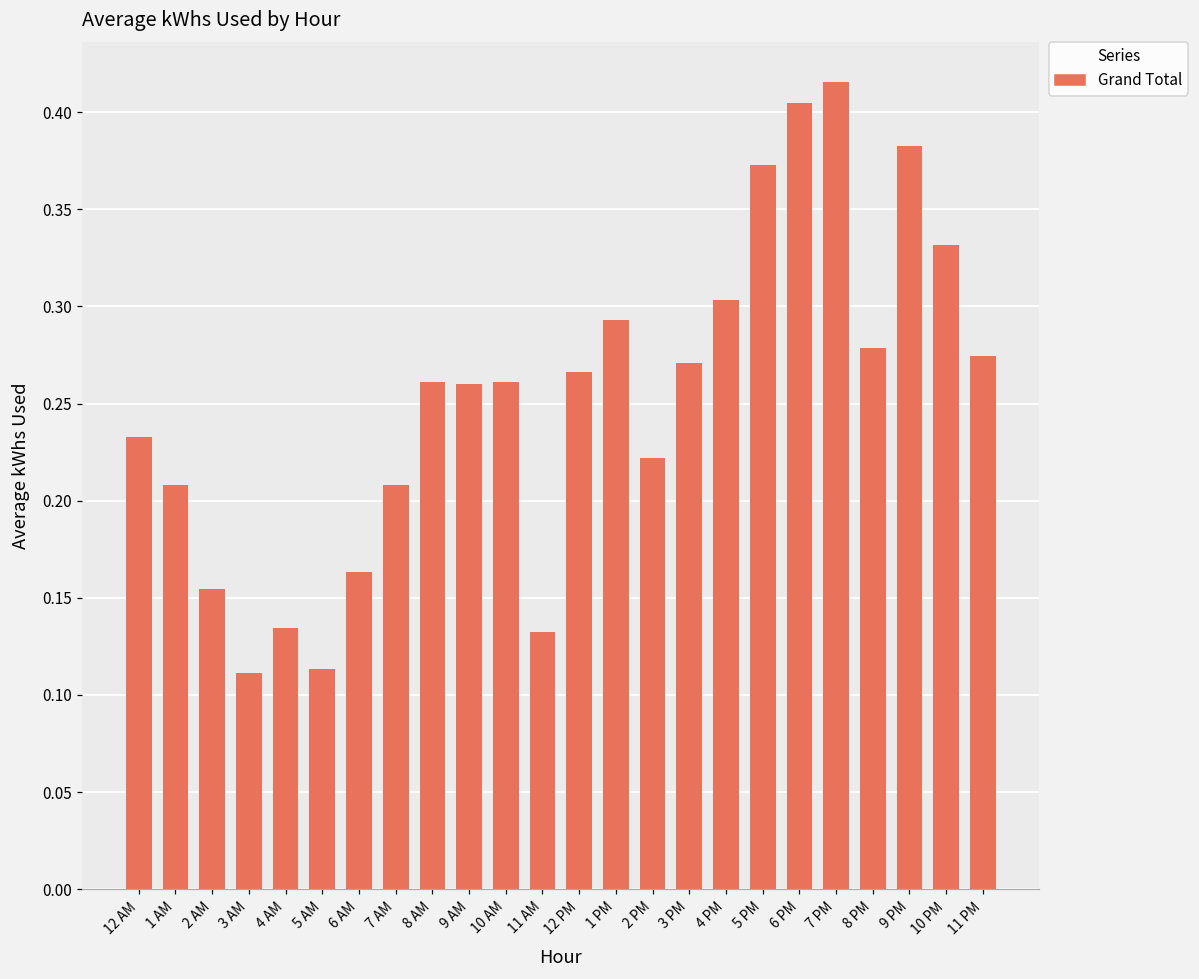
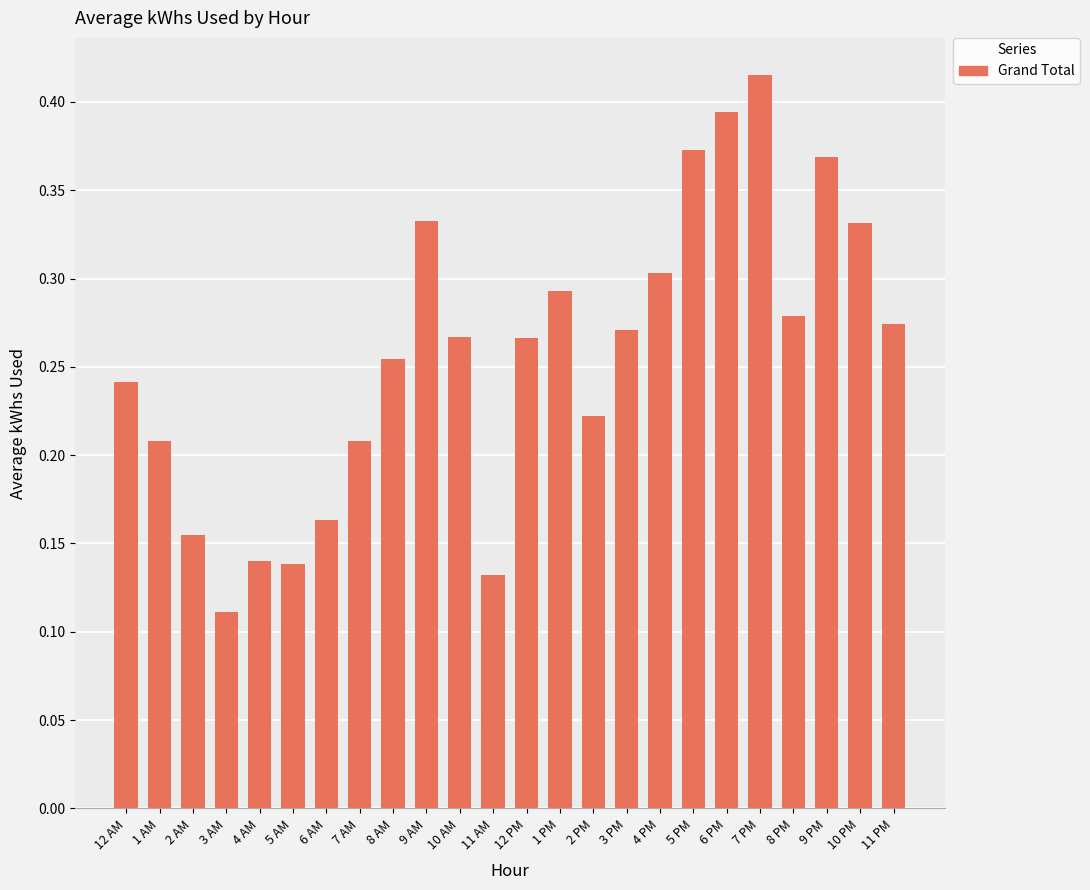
12 AM: 0.233 -> 0.242
4 AM: 0.134 -> 0.140
5 AM: 0.113 -> 0.138
8 AM: 0.261 -> 0.255
9 AM: 0.260 -> 0.333
10 AM: 0.261 -> 0.267
6 PM: 0.404 -> 0.394
9 PM: 0.383 -> 0.369
